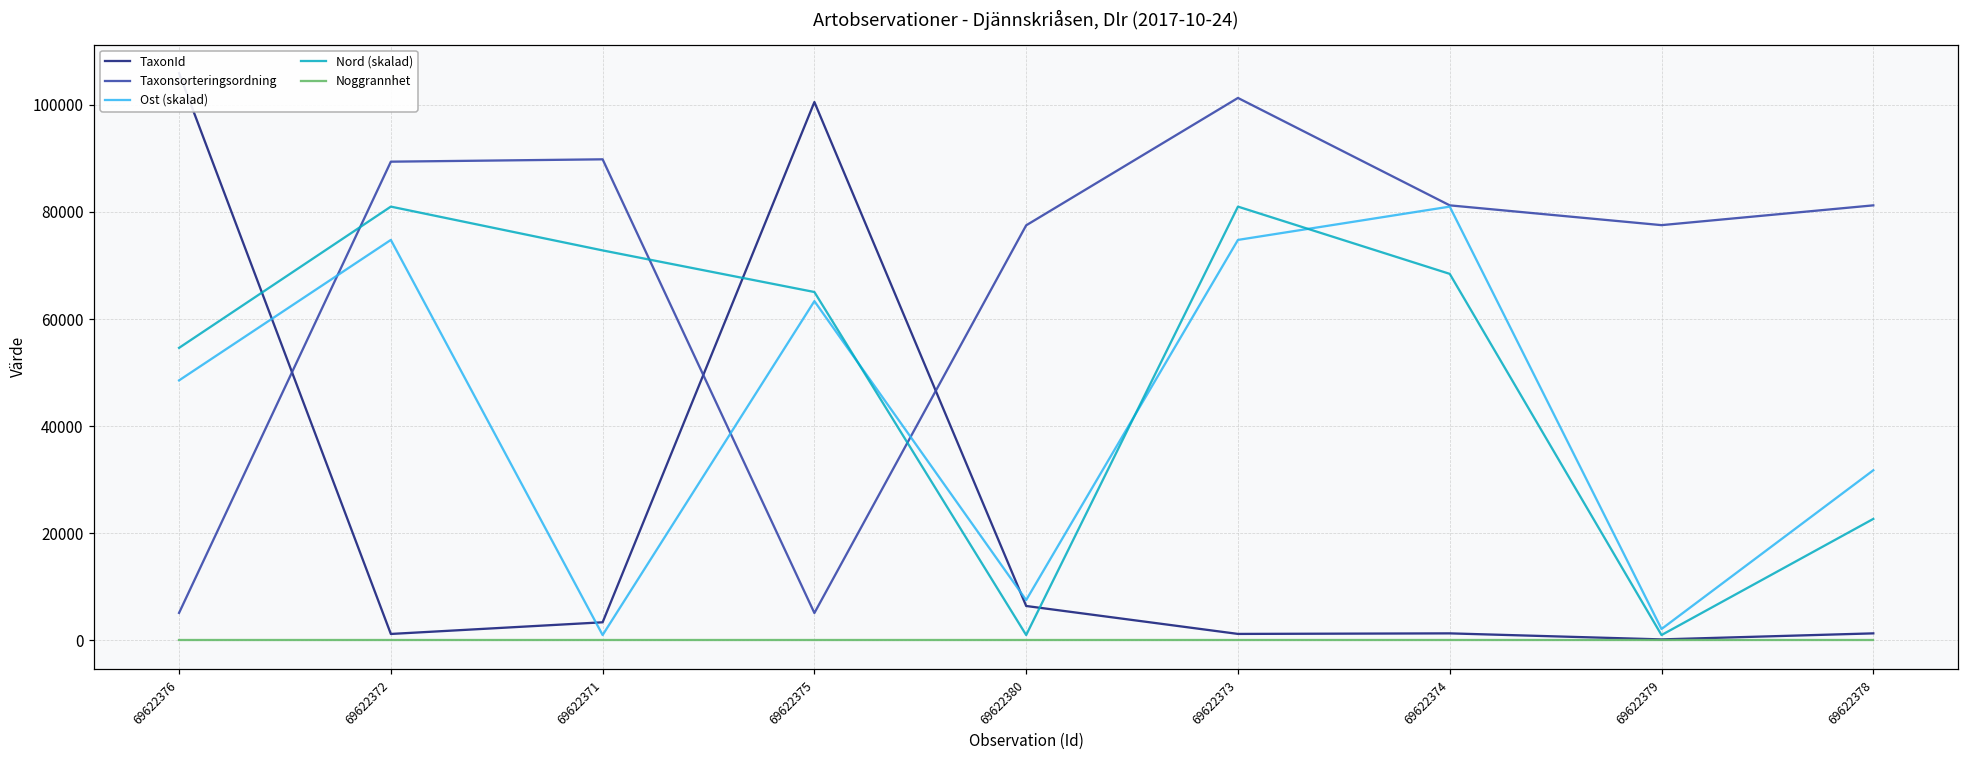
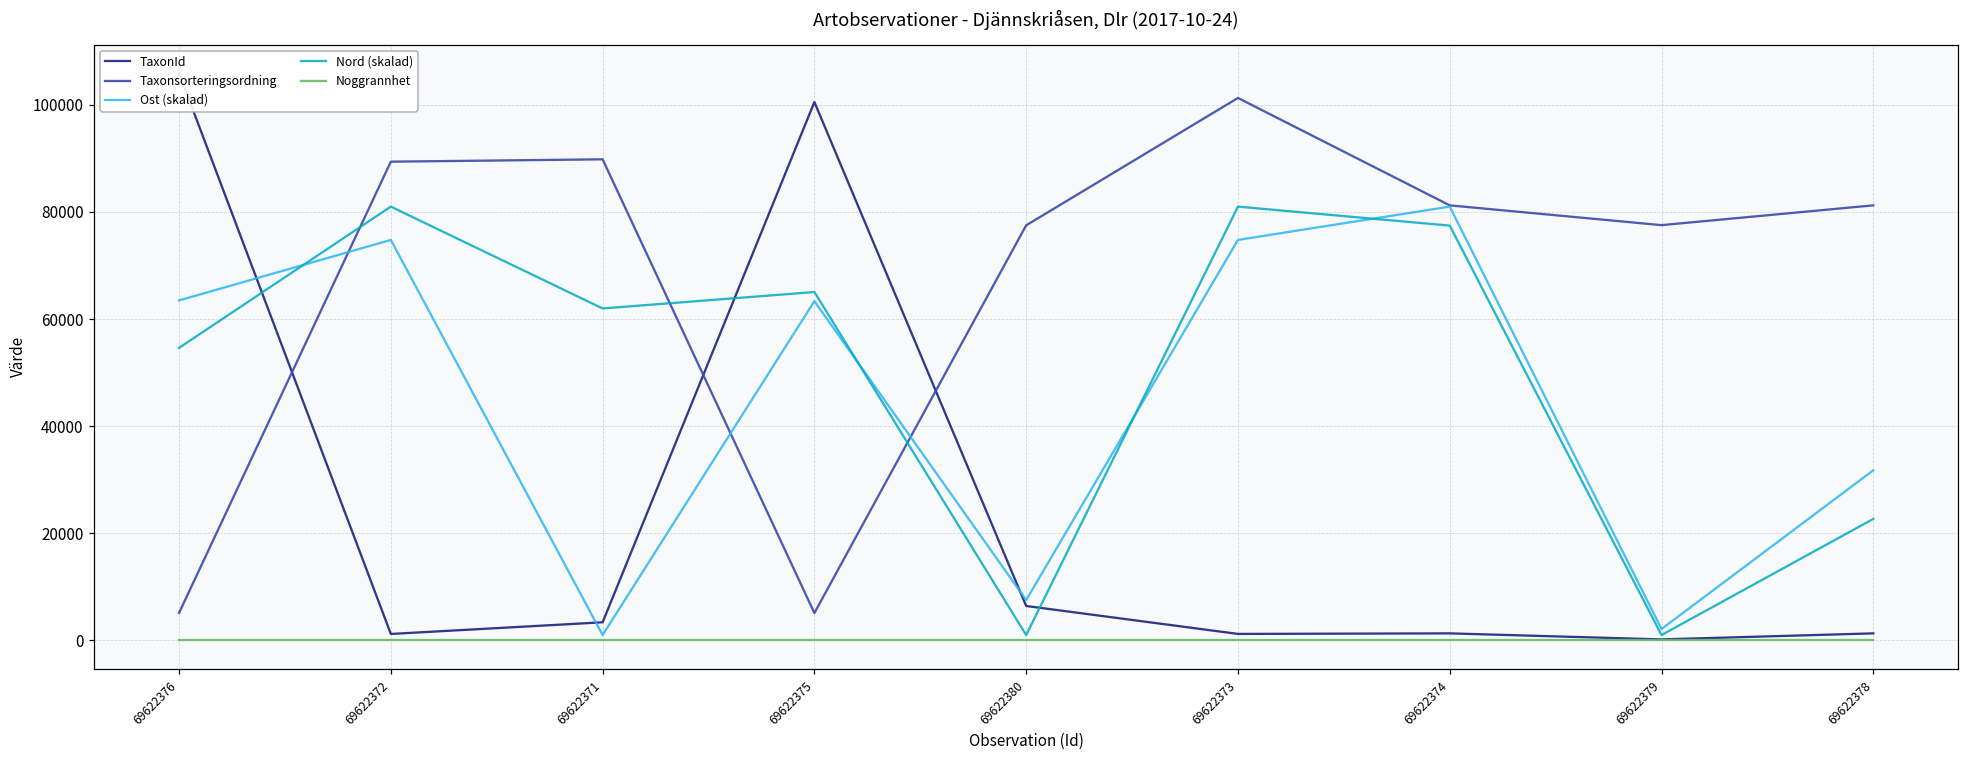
Ost (skalad), 69622376: 49000 -> 63000
Nord (skalad), 69622371: 73000 -> 62000
Nord (skalad), 69622374: 68000 -> 77000
